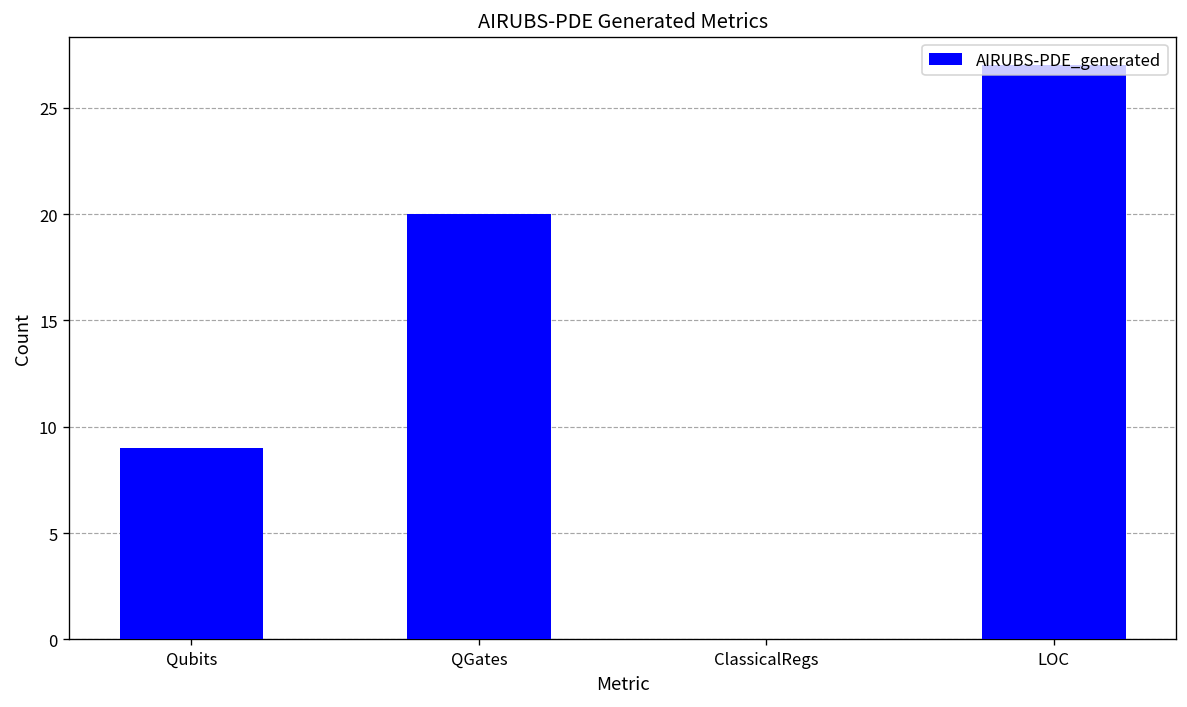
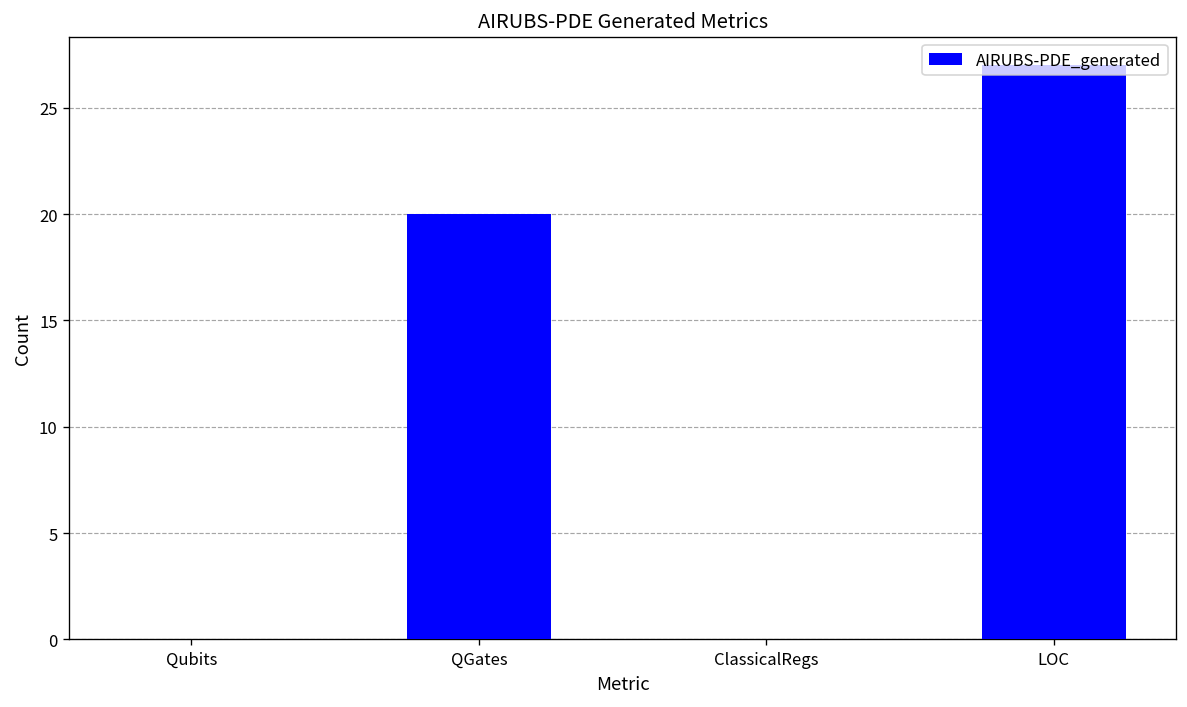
Qubits: 9 -> 0
